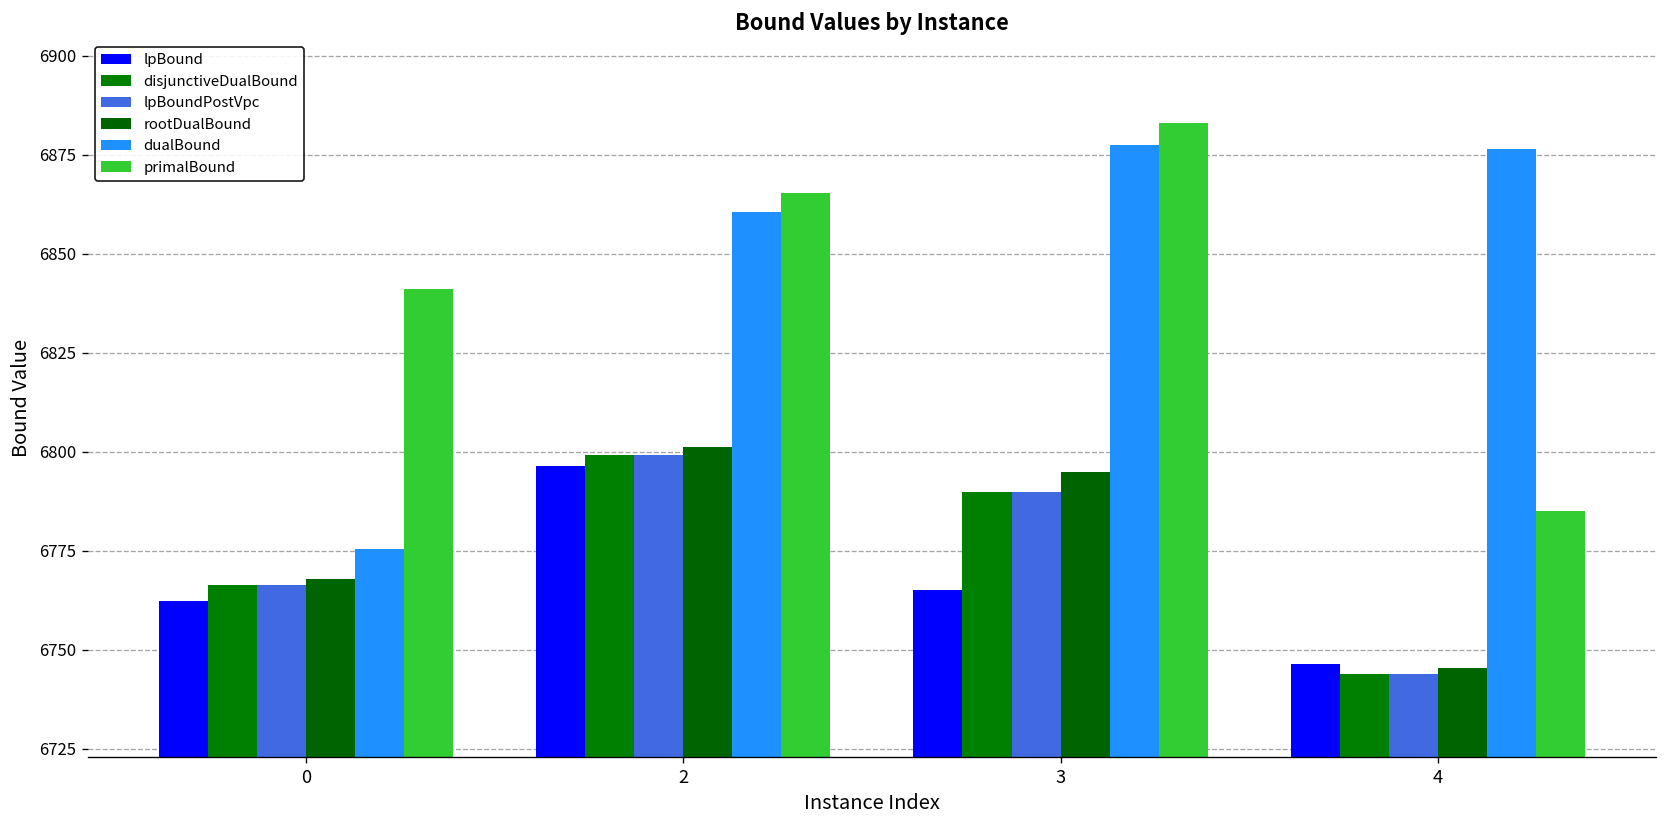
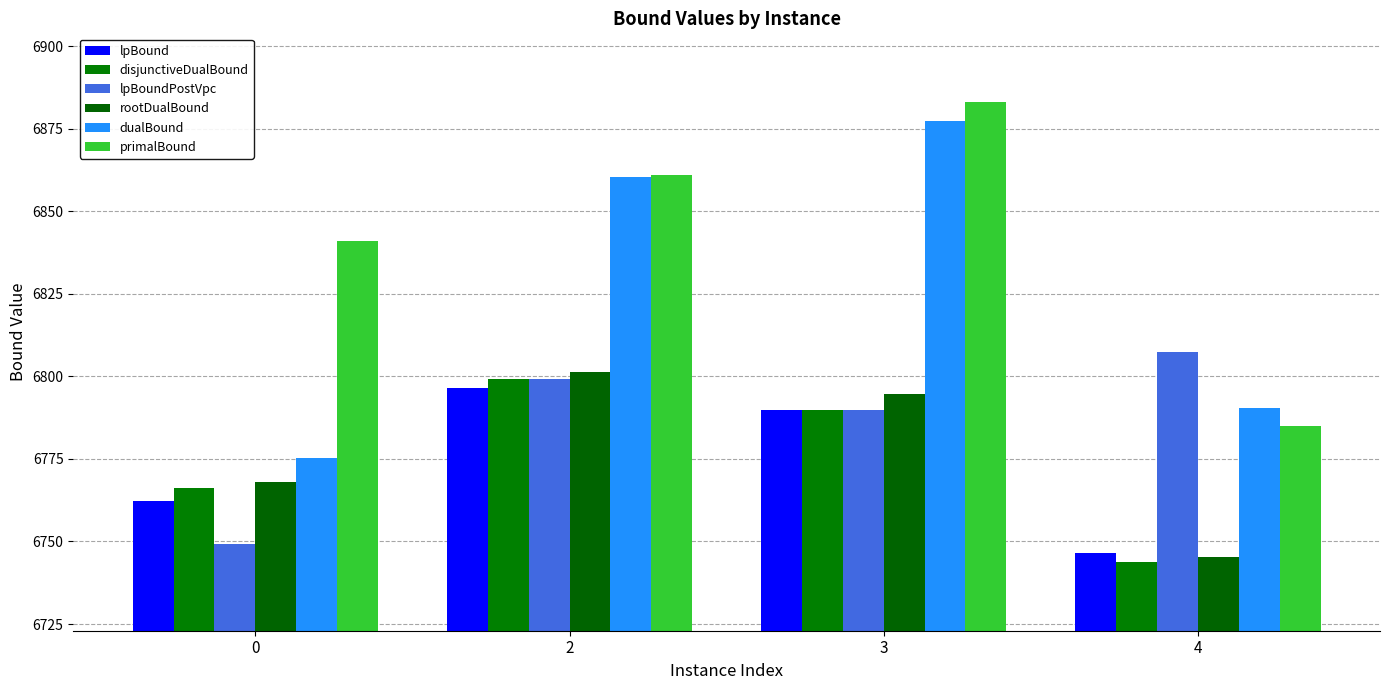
lpBoundPostVpc, 0: 6766 -> 6749
primalBound, 2: 6865 -> 6861
lpBound, 3: 6765 -> 6790
lpBoundPostVpc, 4: 6744 -> 6807
dualBound, 4: 6876 -> 6791
